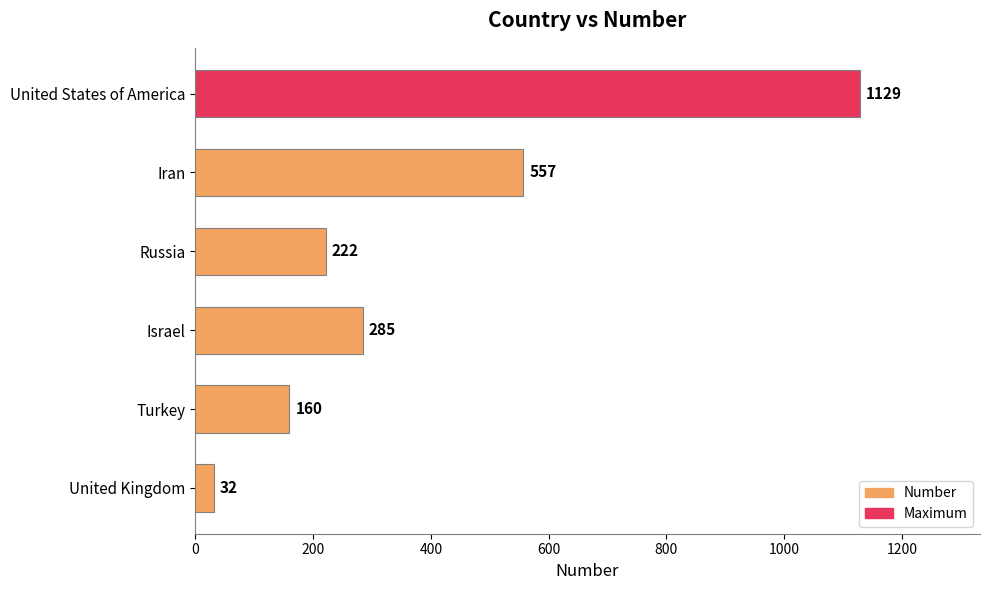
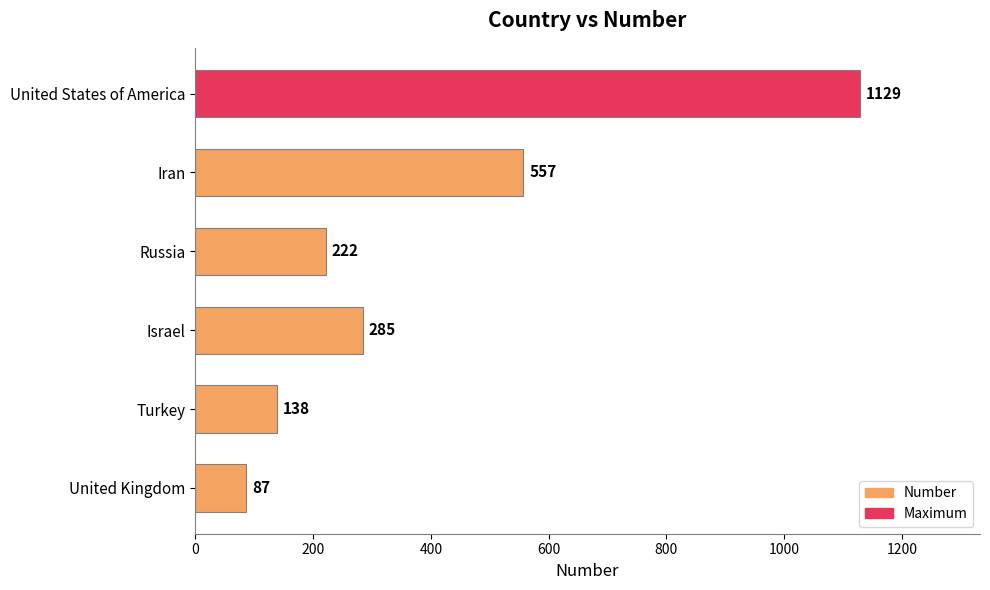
Turkey: 160 -> 138
United Kingdom: 32 -> 87
